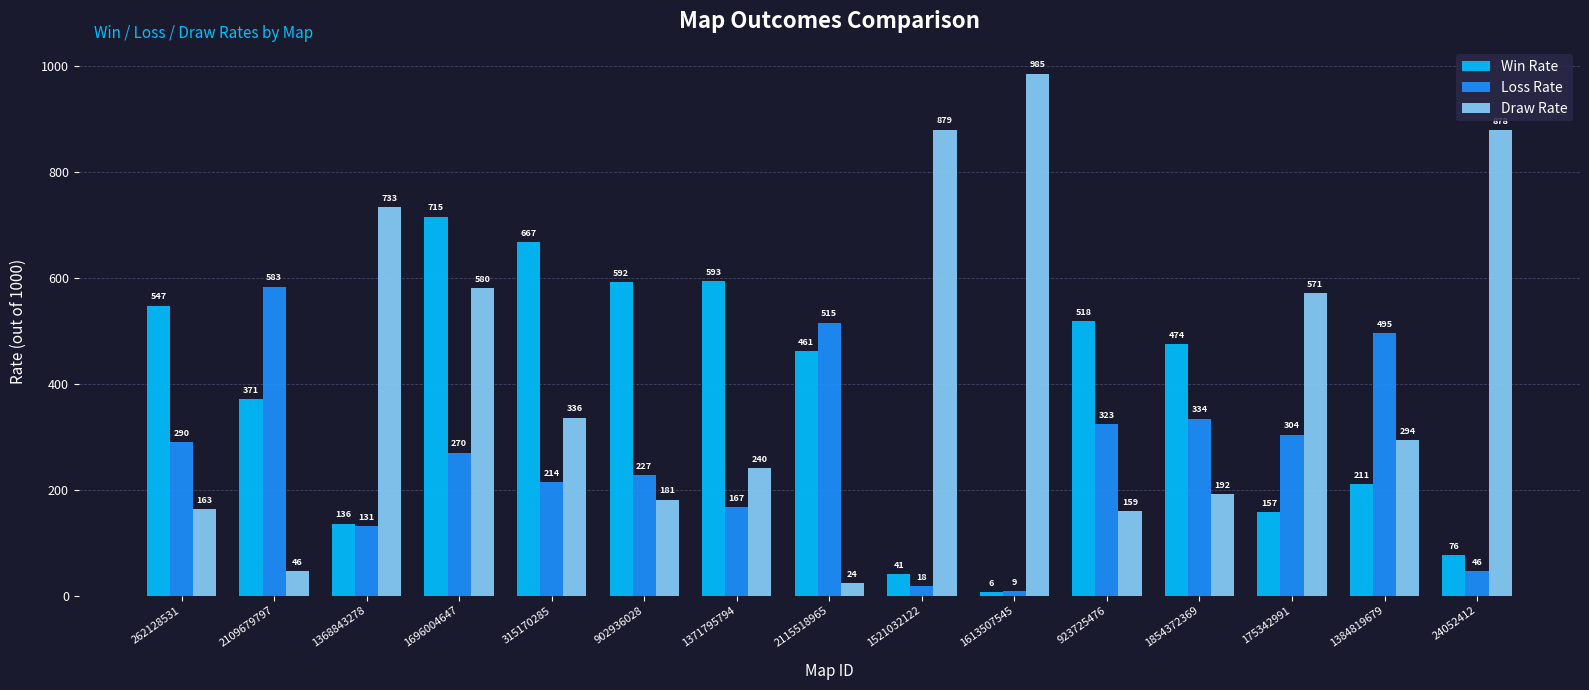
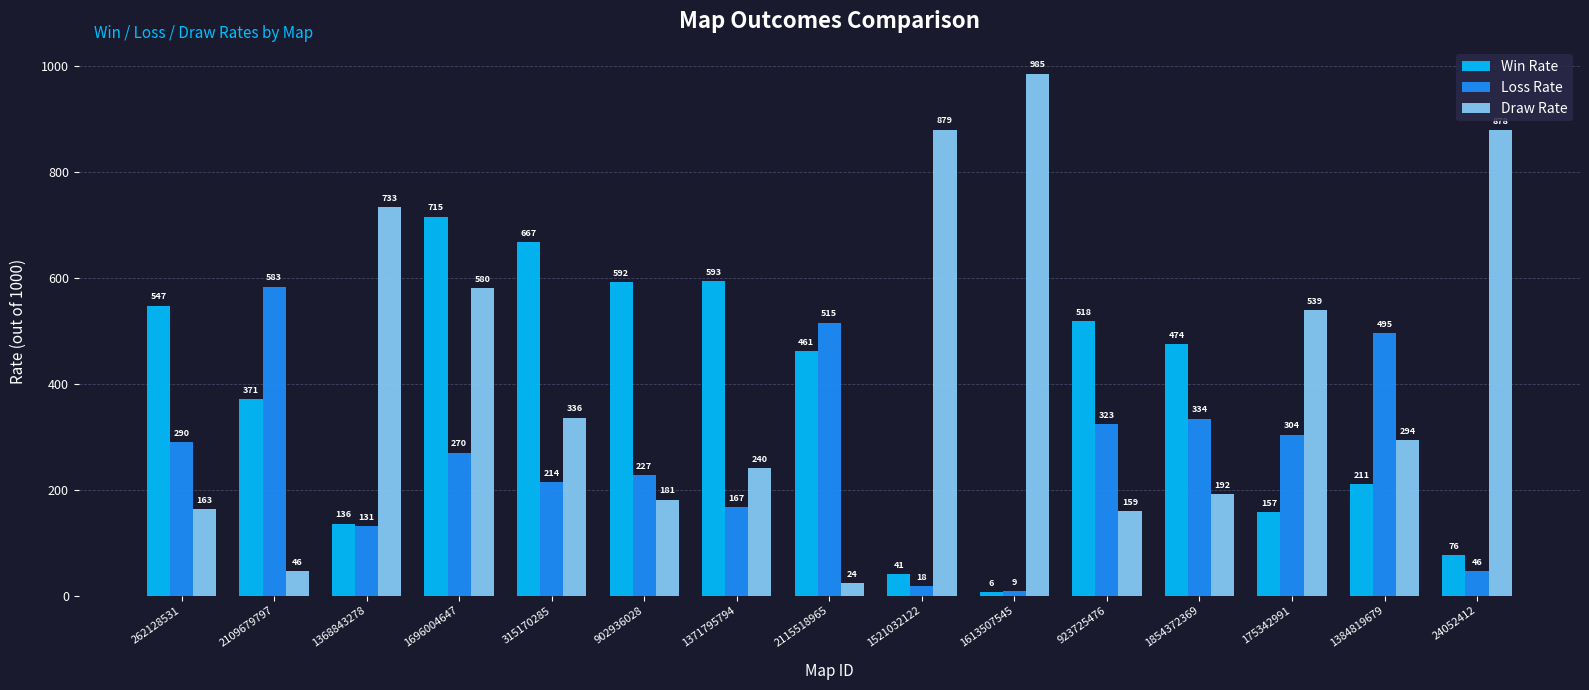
Draw Rate, 175342991: 571 -> 539
